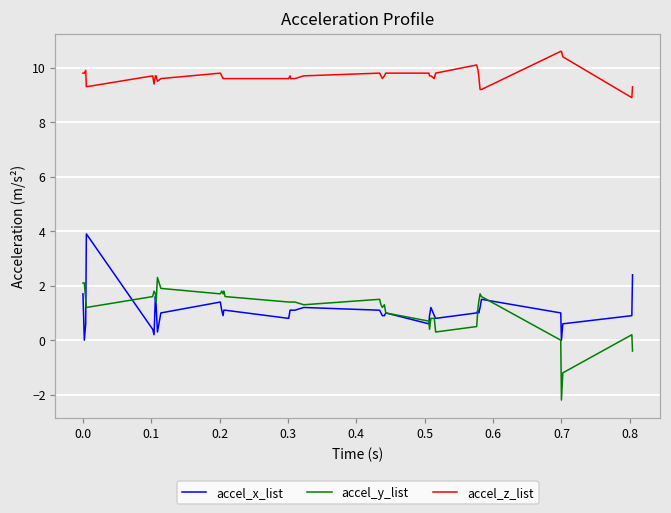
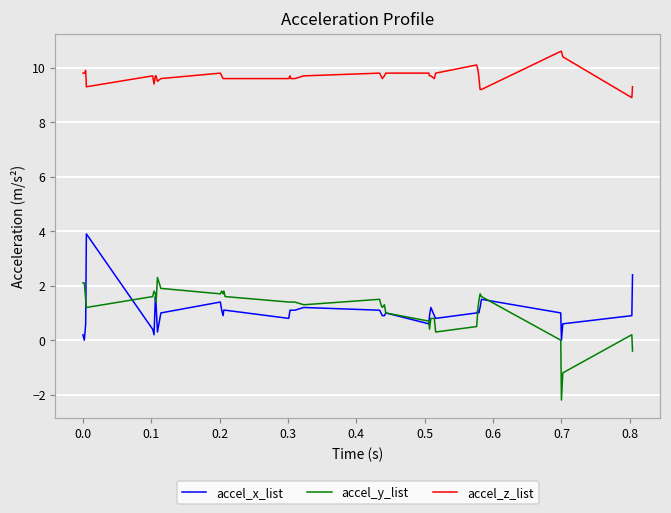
accel_x_list, 0.0: 1.7 -> 0.2
